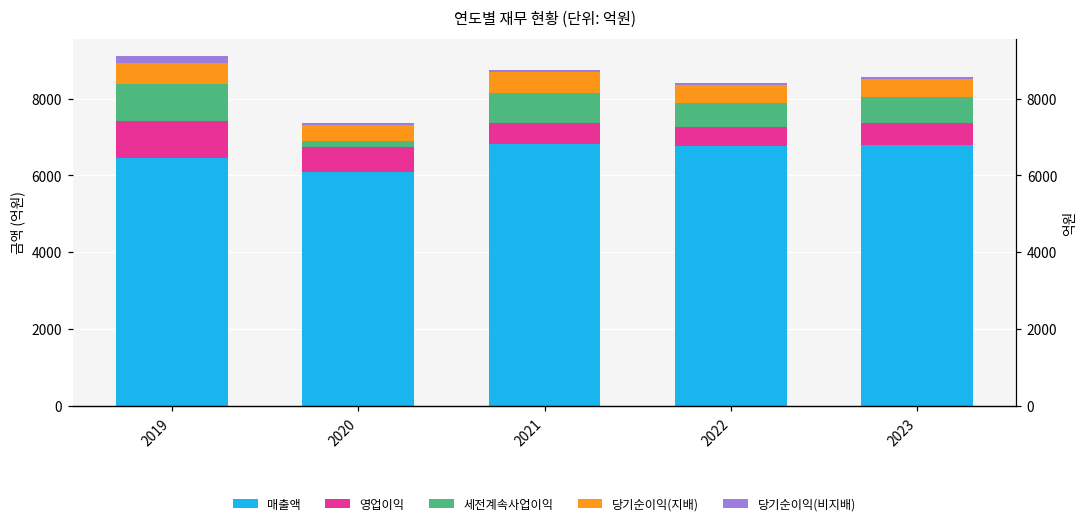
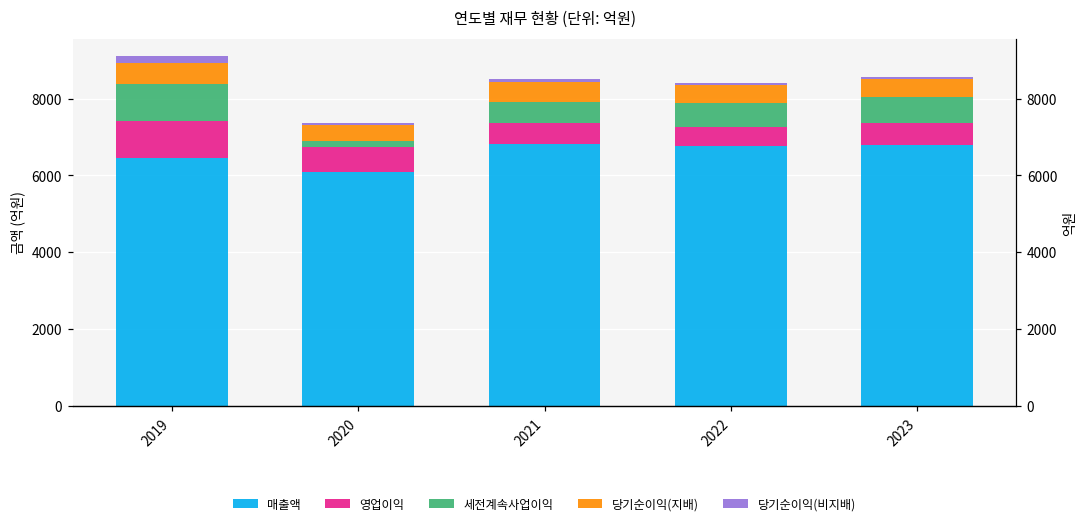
세전계속사업이익, 2021: 800 -> 500
